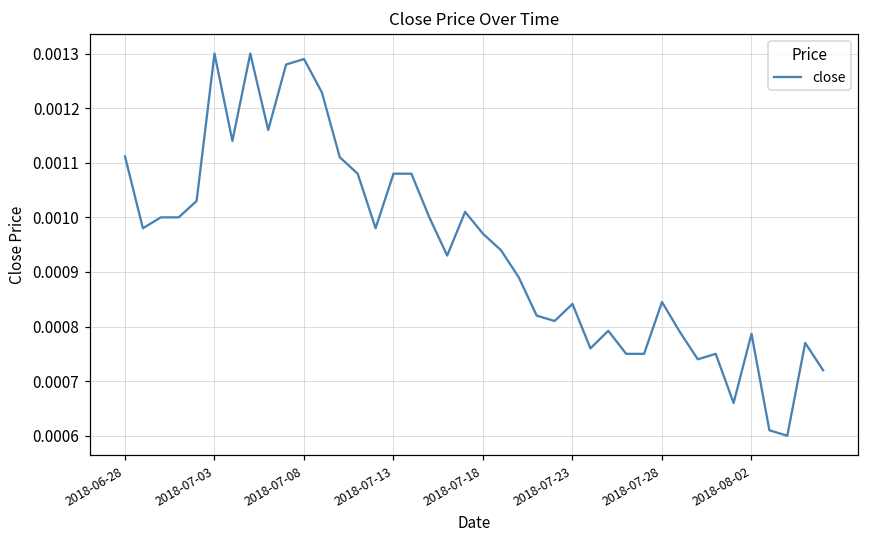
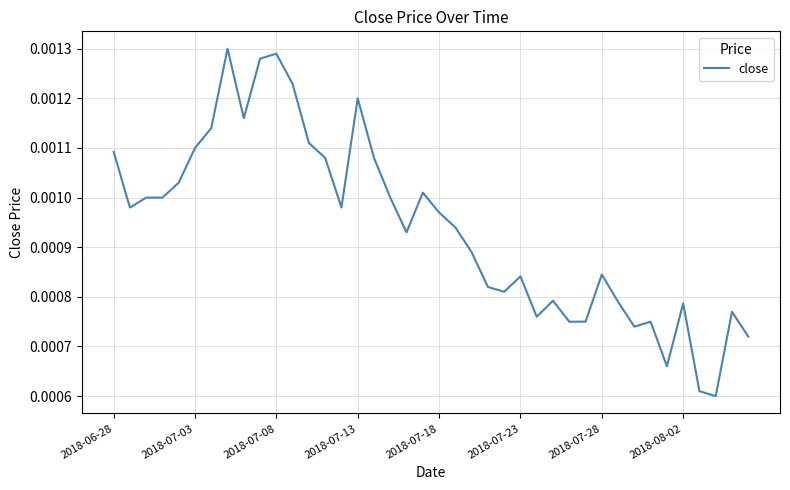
2018-06-28: 0.00111 -> 0.00109
2018-07-03: 0.0013 -> 0.0011
2018-07-13: 0.00108 -> 0.00120
